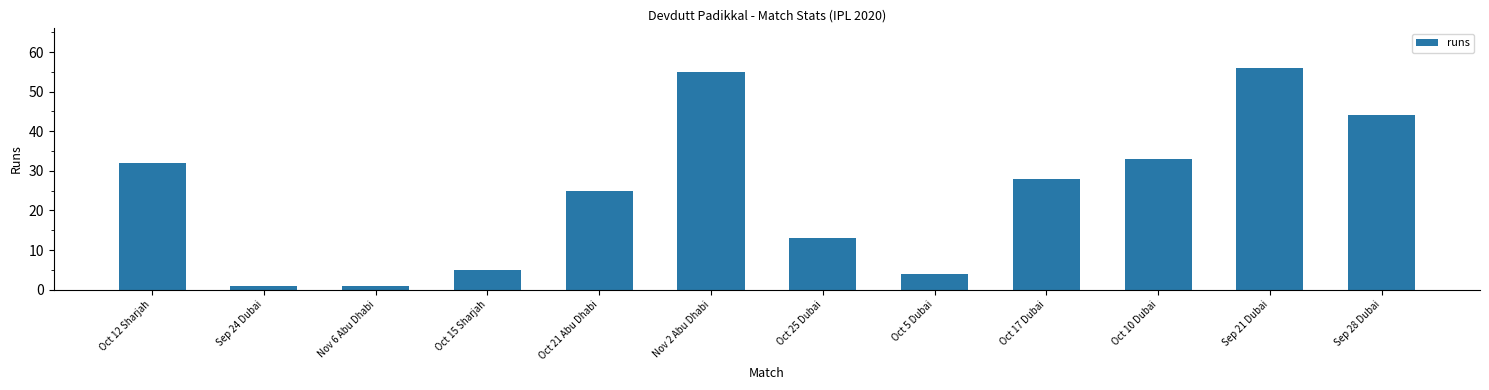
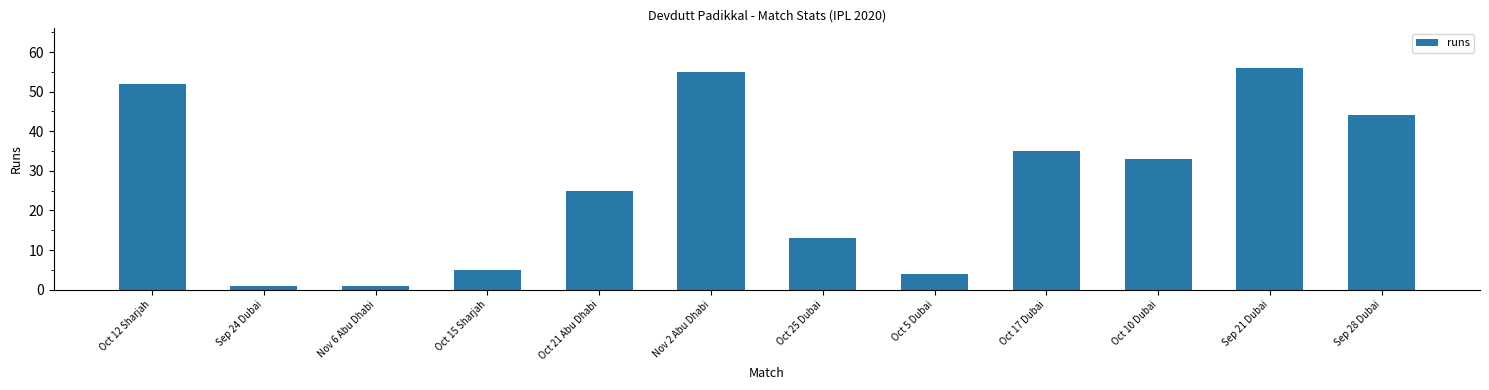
Oct 12 Sharjah: 32 -> 52
Oct 17 Dubai: 28 -> 35
